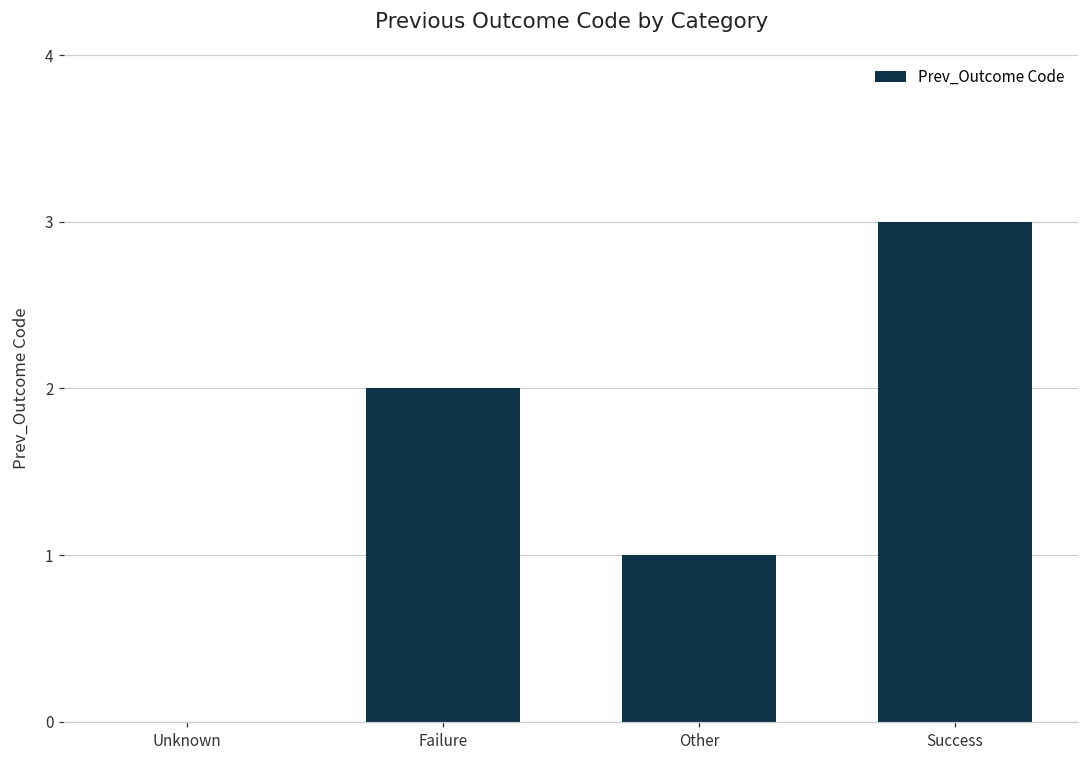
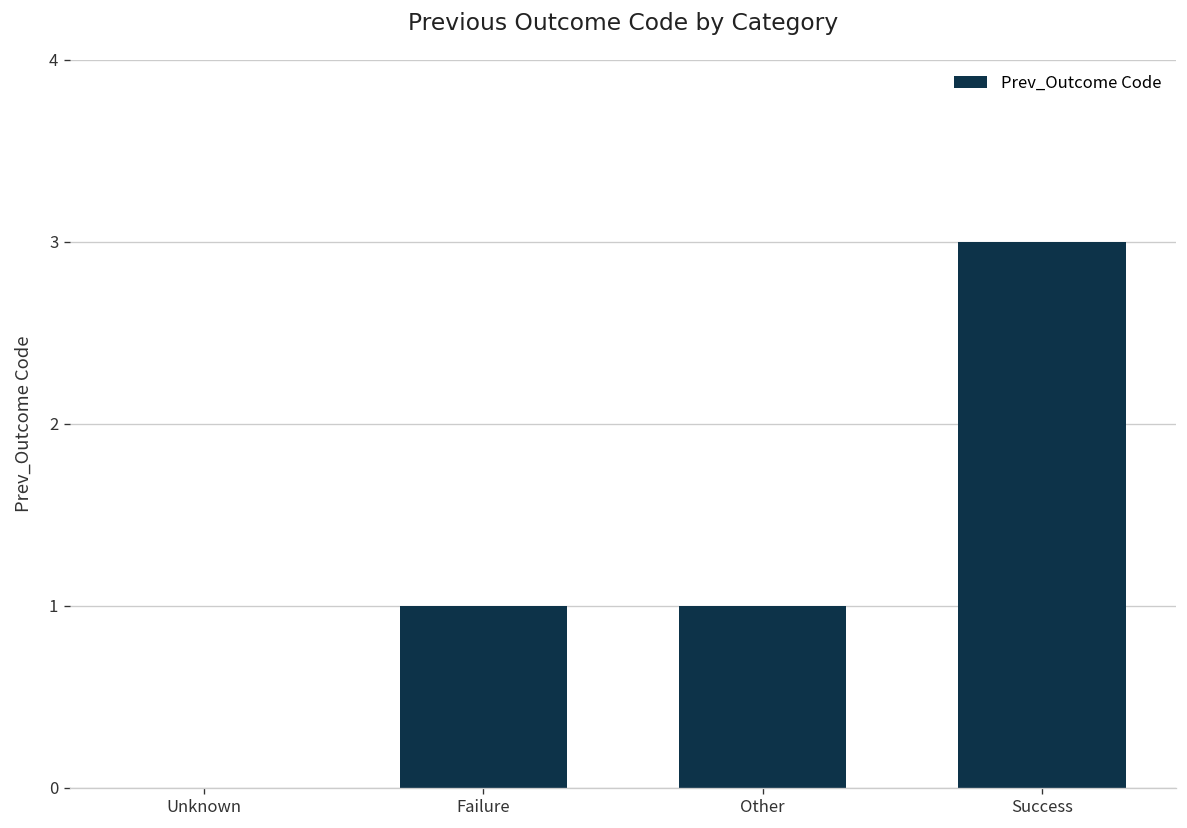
Failure: 2 -> 1
